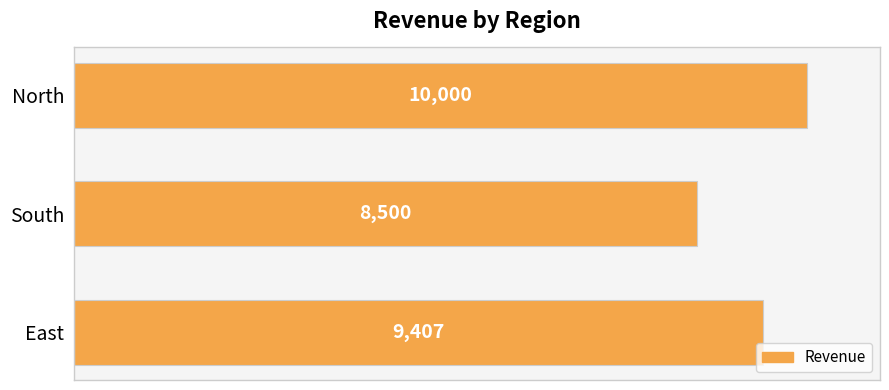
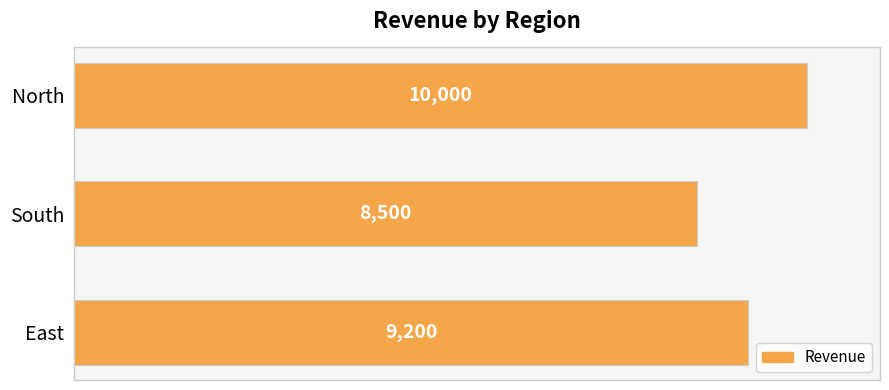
East: 9,407 -> 9,200
